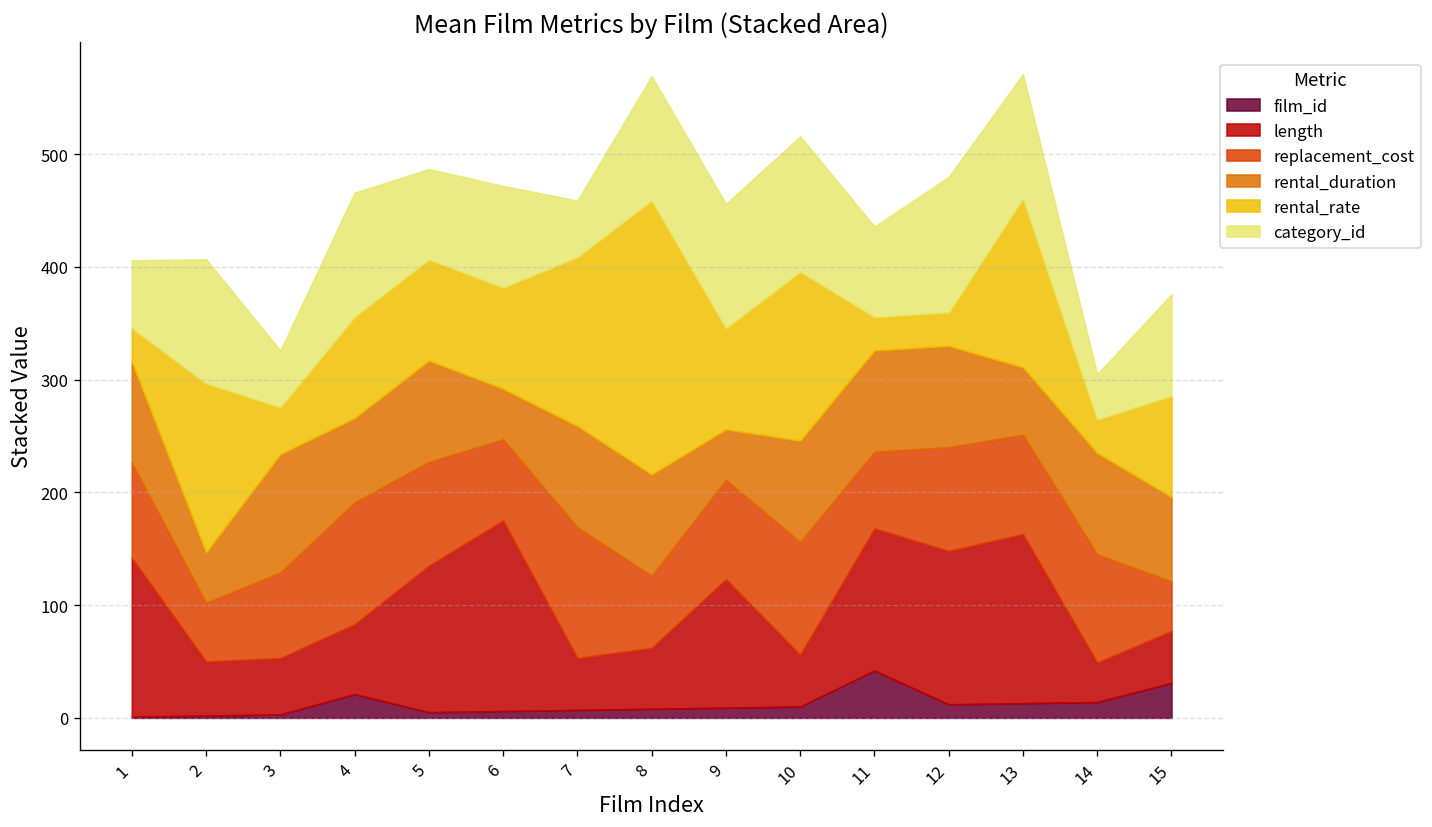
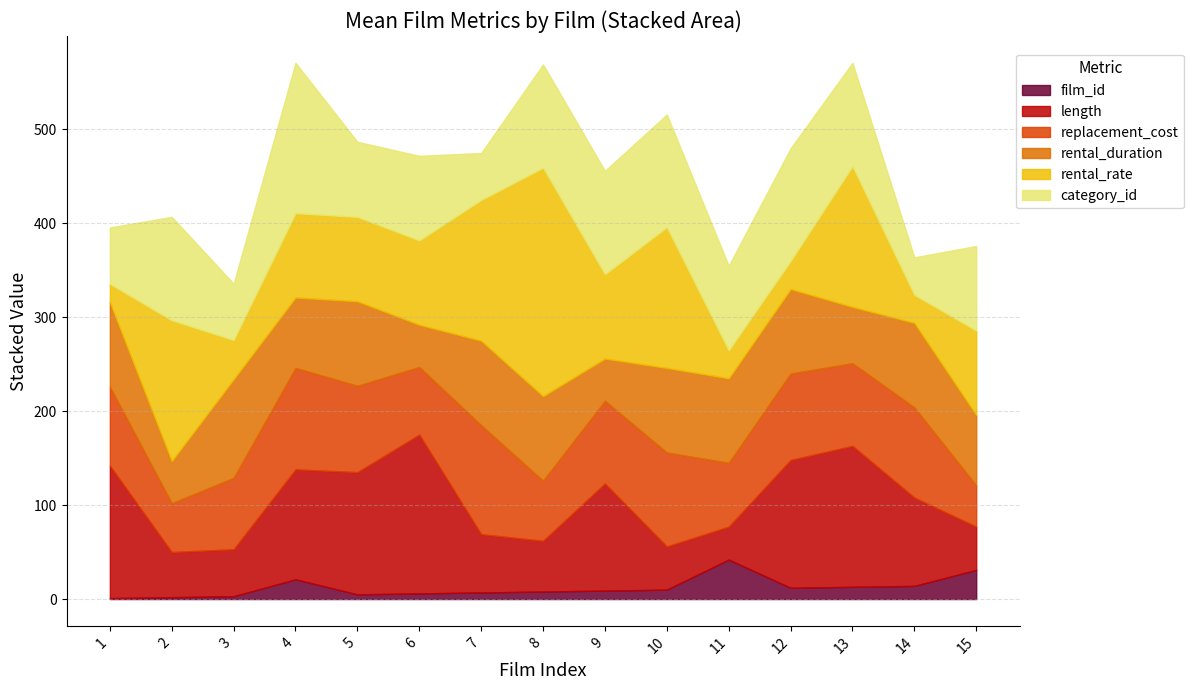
rental_rate, 1: 30 -> 20
category_id, 3: 50 -> 60
length, 4: 60 -> 120
category_id, 4: 110 -> 160
length, 7: 50 -> 60
length, 11: 130 -> 40
category_id, 11: 80 -> 90
length, 14: 40 -> 90
